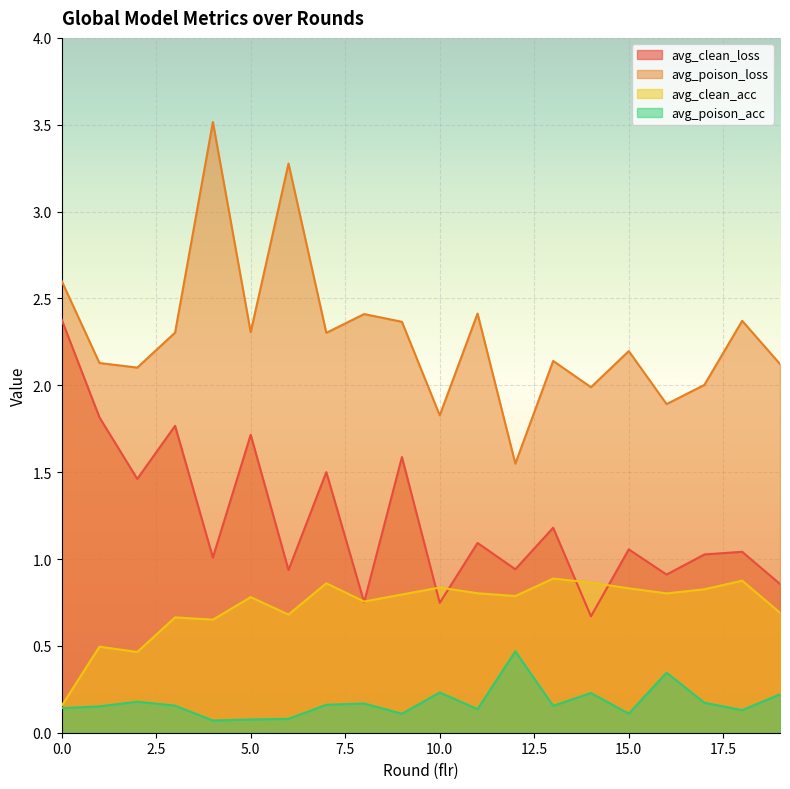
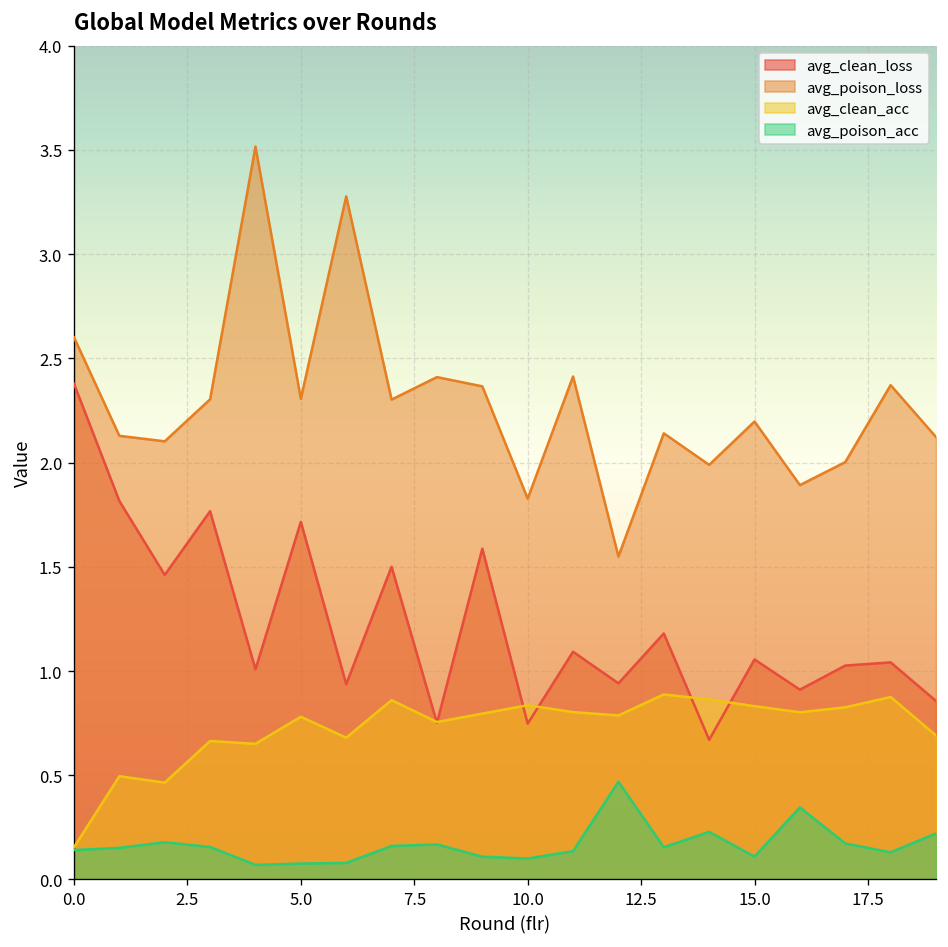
avg_poison_acc, 10.0: 0.23 -> 0.10
